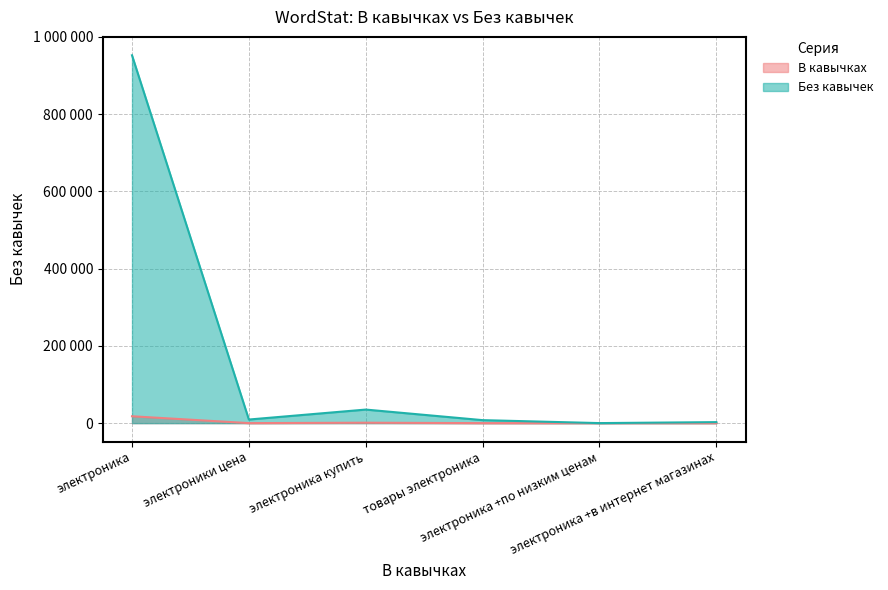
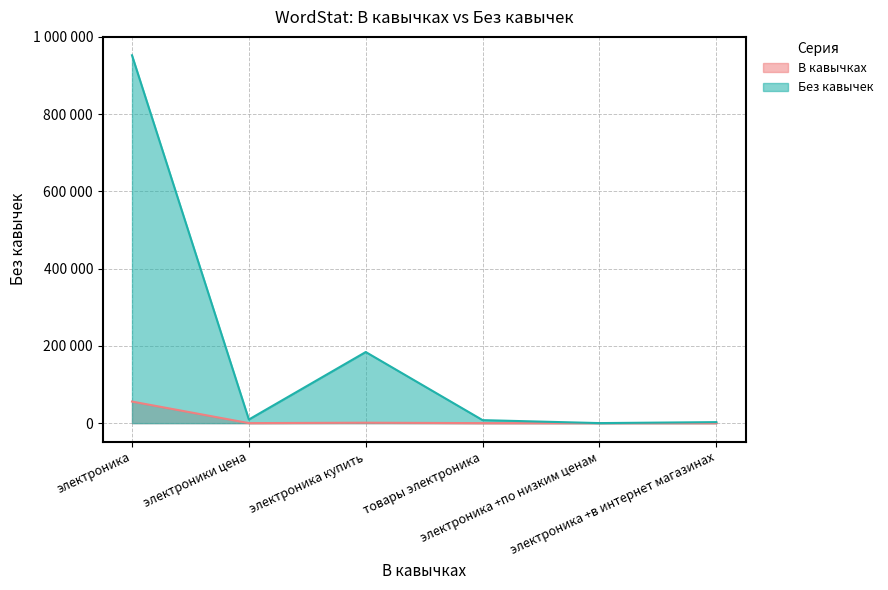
В кавычках, электроника: 20000 -> 60000
Без кавычек, электроника купить: 40000 -> 180000
